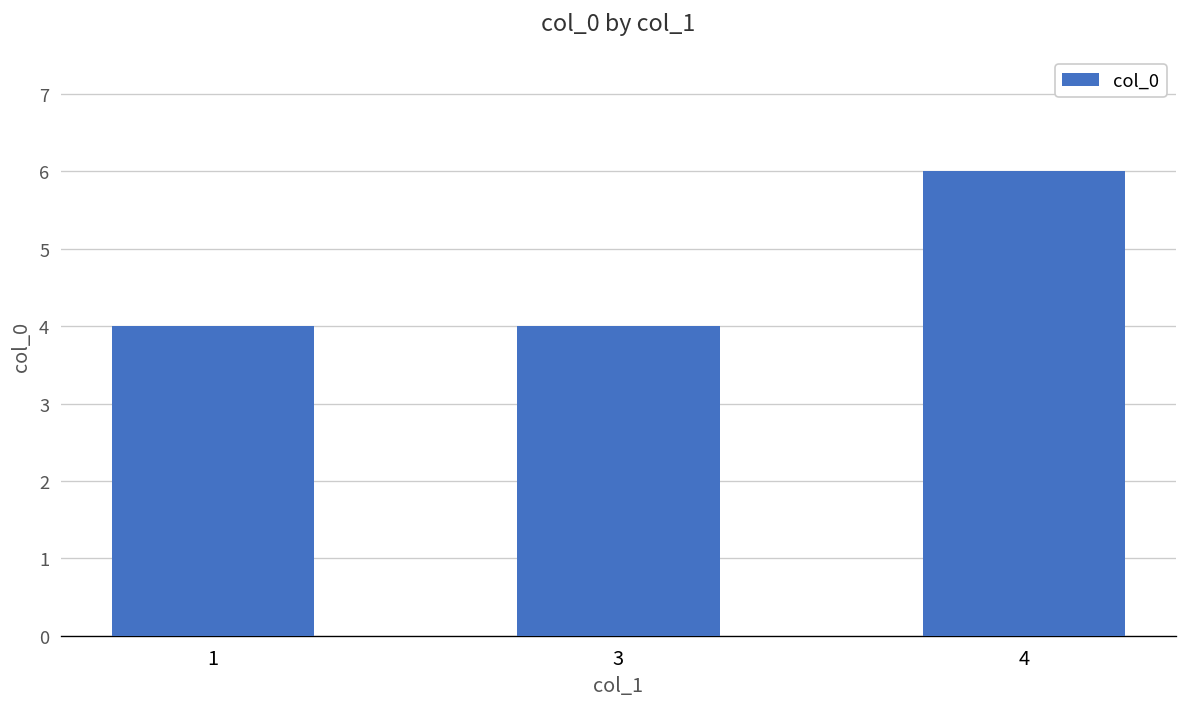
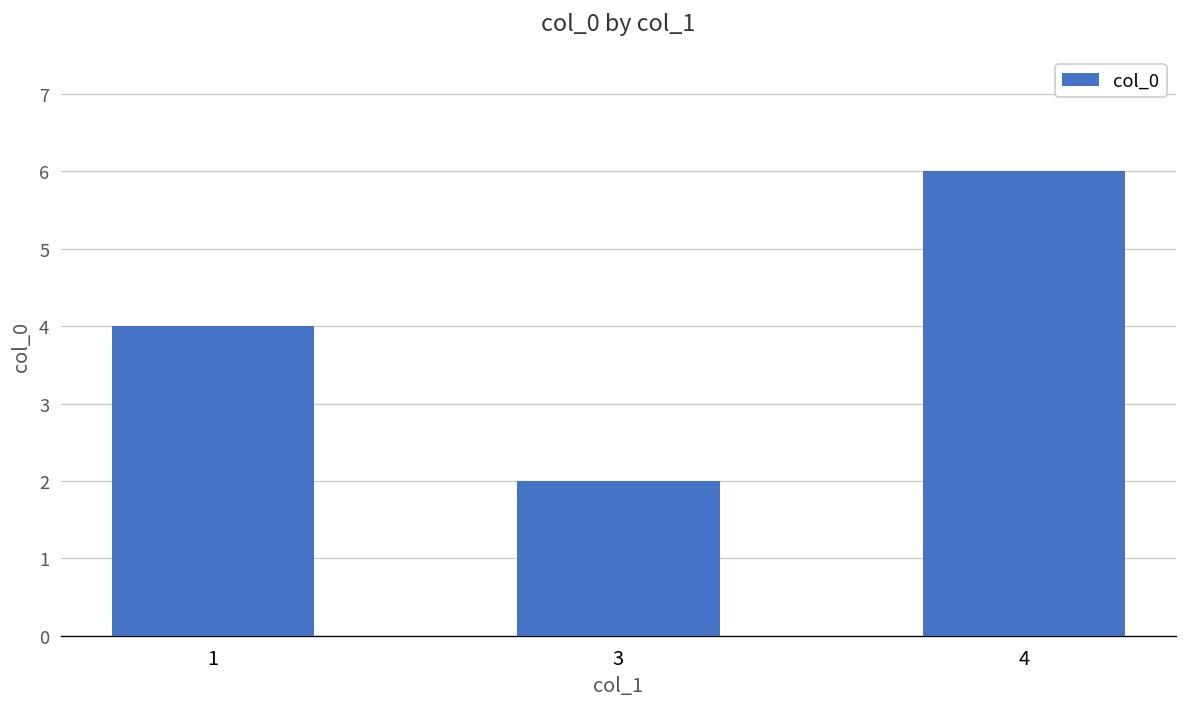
3: 4 -> 2
